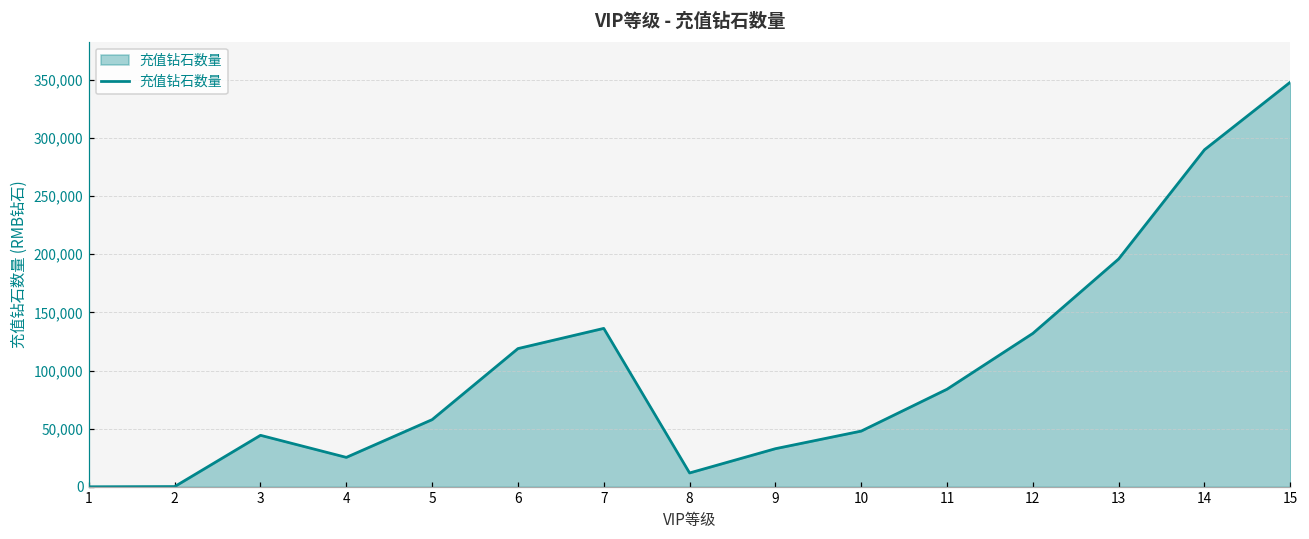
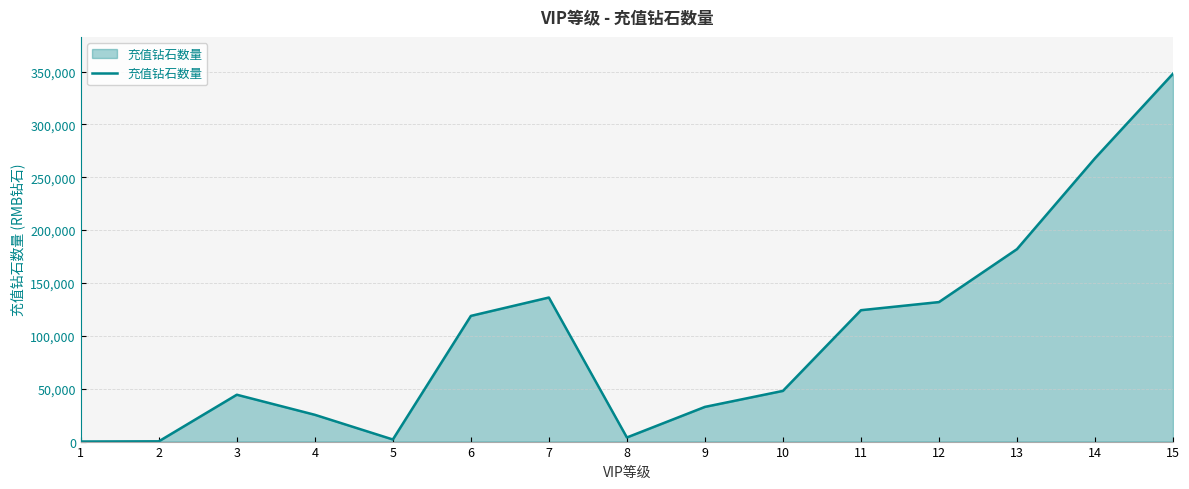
5: 58,000 -> 2,000
8: 12,000 -> 4,000
11: 84,000 -> 124,000
13: 196,000 -> 182,000
14: 290,000 -> 268,000
